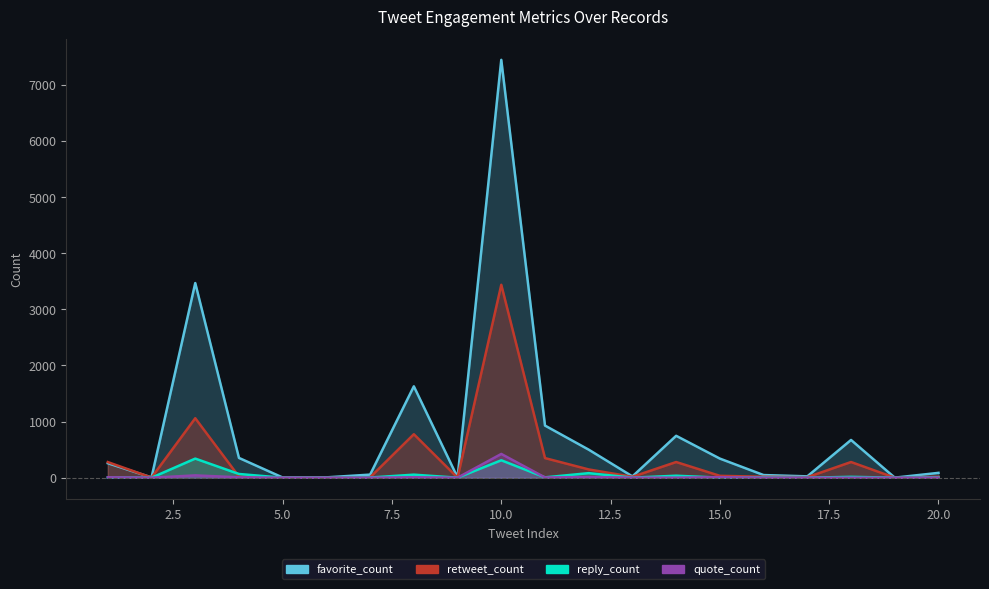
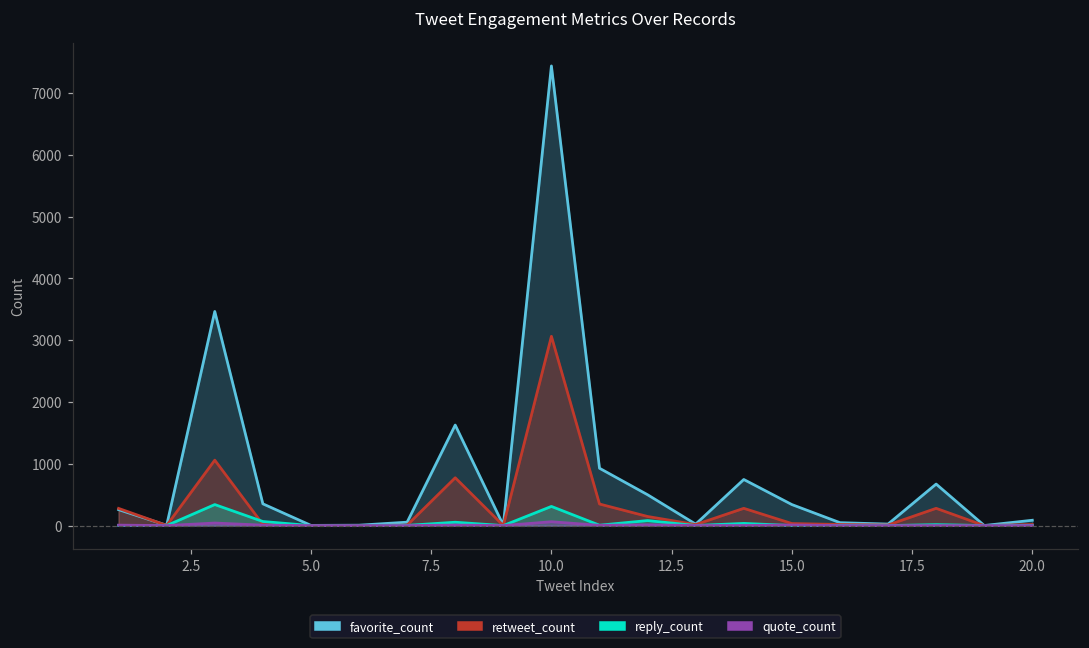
retweet_count, 10.0: 3400 -> 3100
quote_count, 10.0: 400 -> 100
